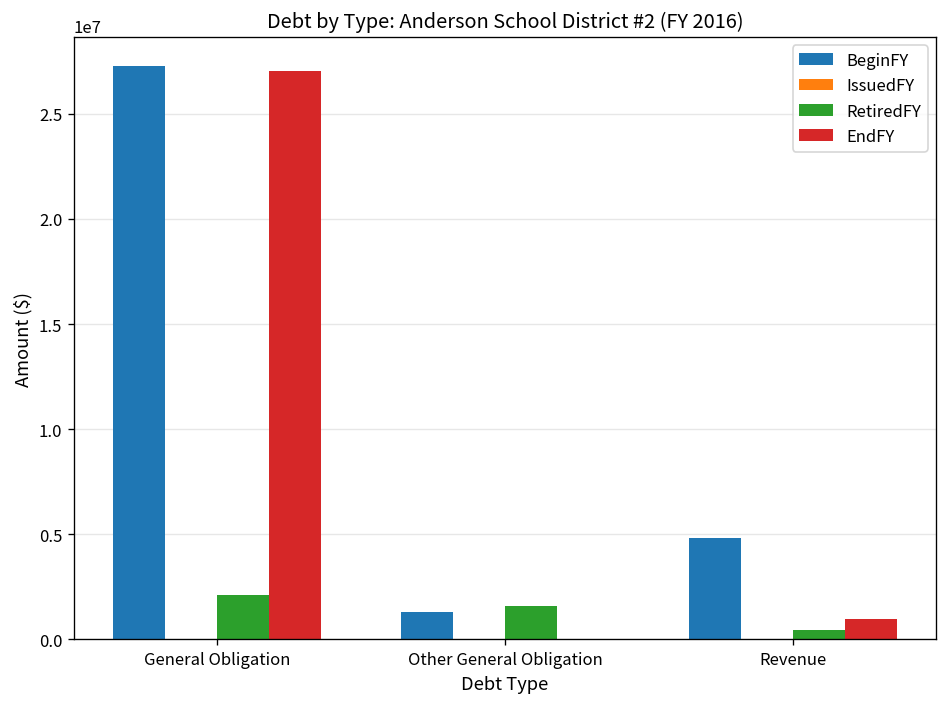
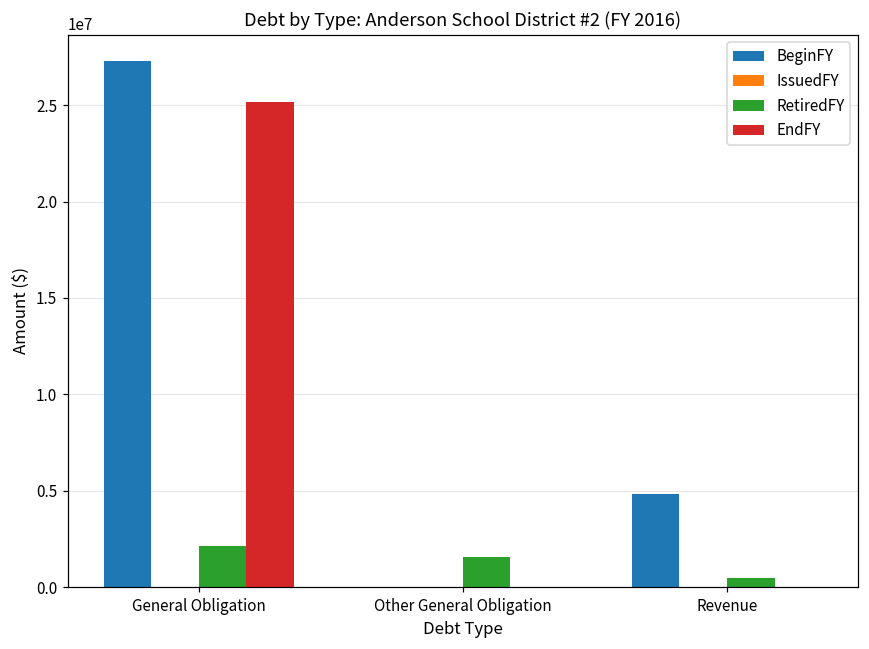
EndFY, General Obligation: 27000000 -> 25200000
BeginFY, Other General Obligation: 1300000 -> 0
EndFY, Revenue: 1000000 -> 0
